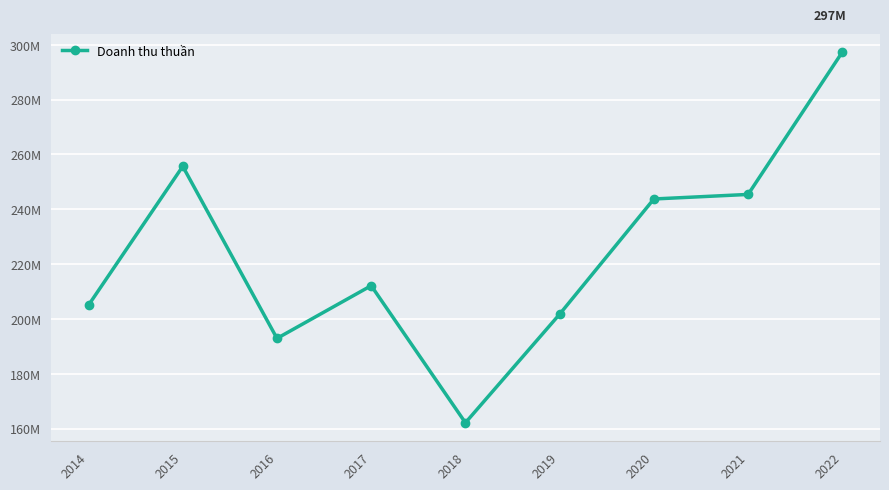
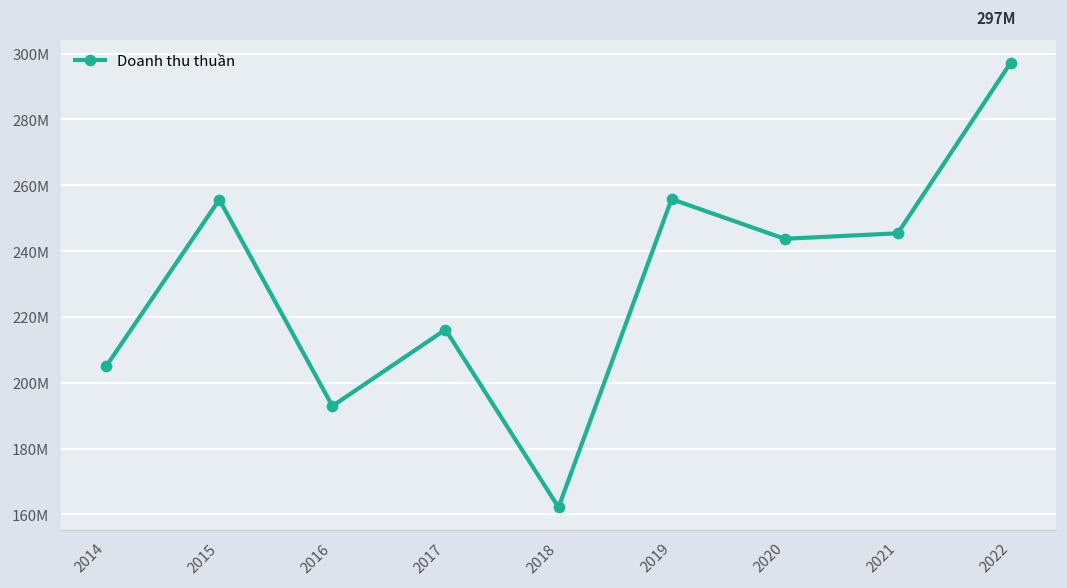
2017: 212000000 -> 216000000
2019: 202000000 -> 256000000
